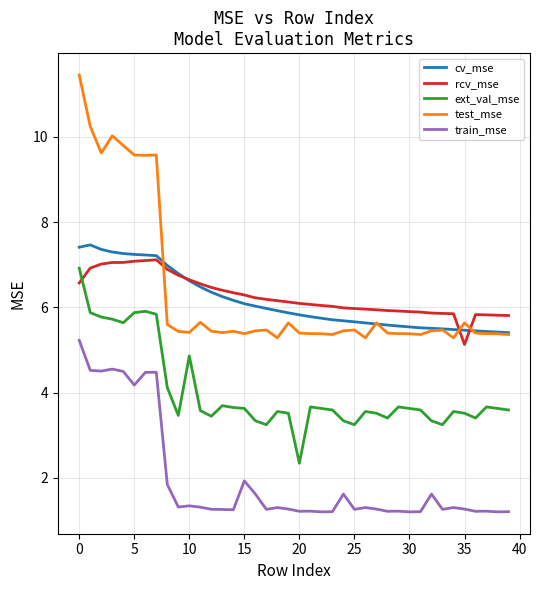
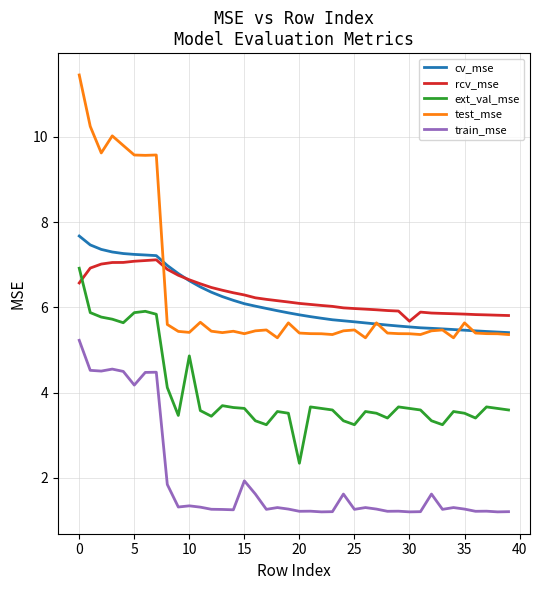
cv_mse, 0: 7.4 -> 7.7
rcv_mse, 30: 5.9 -> 5.7
rcv_mse, 35: 5.1 -> 5.8
